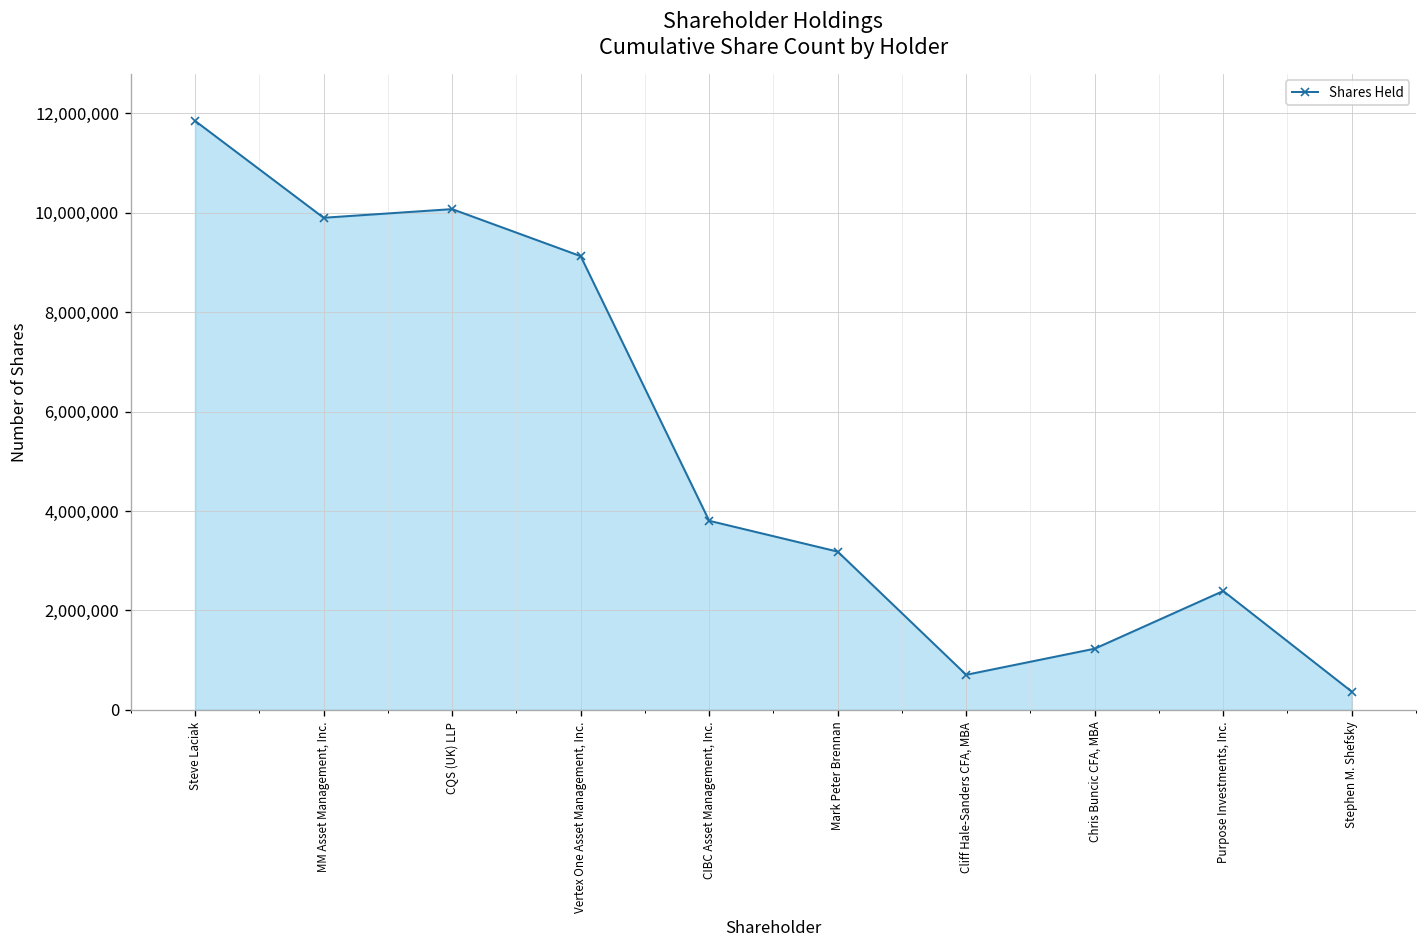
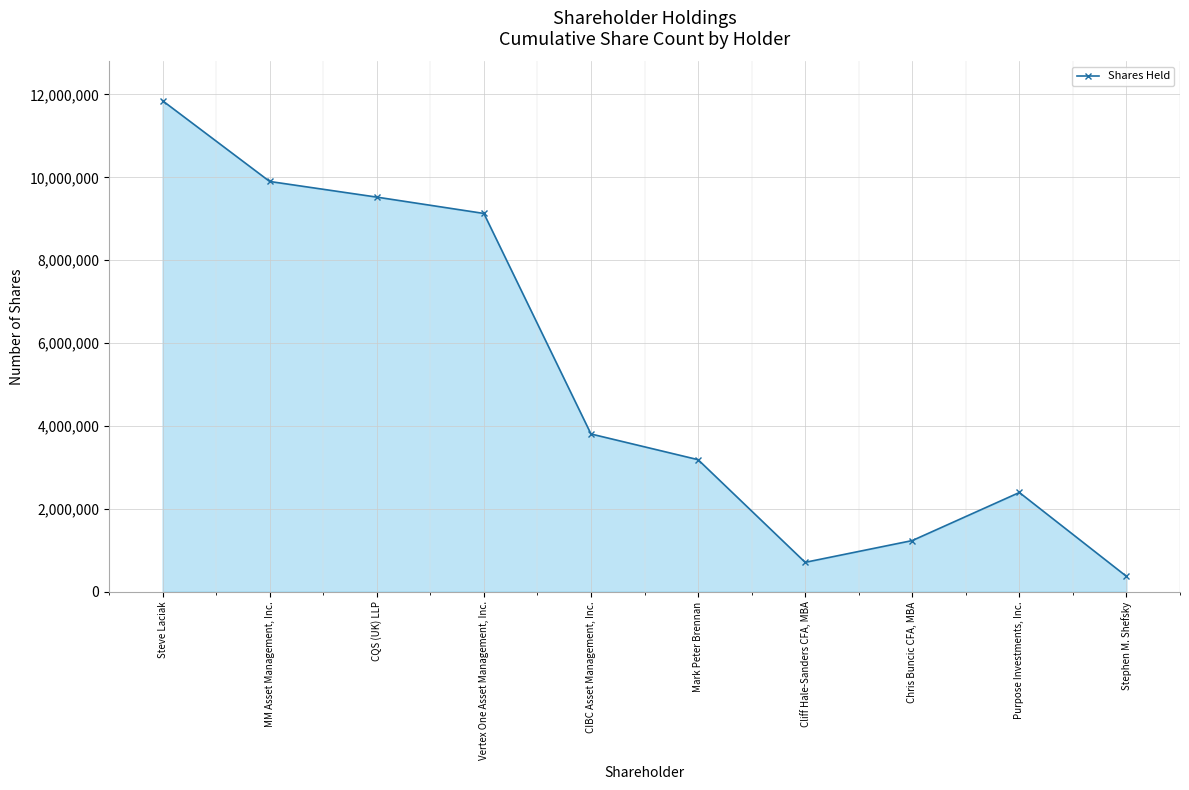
CQS (UK) LLP: 10,100,000 -> 9,500,000
